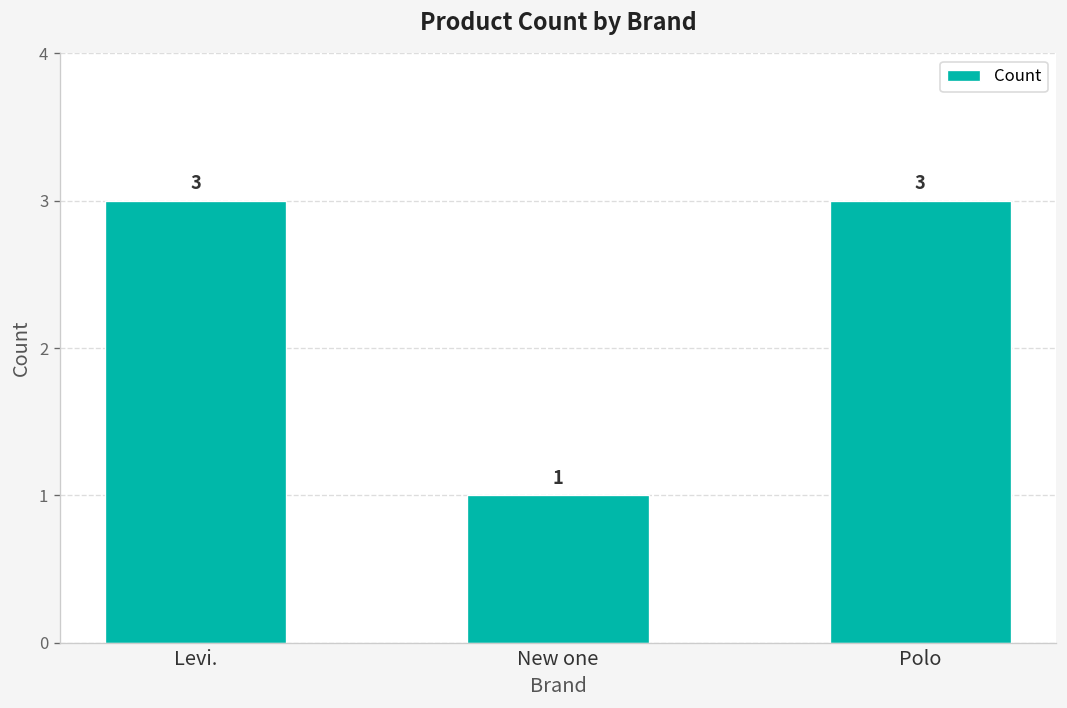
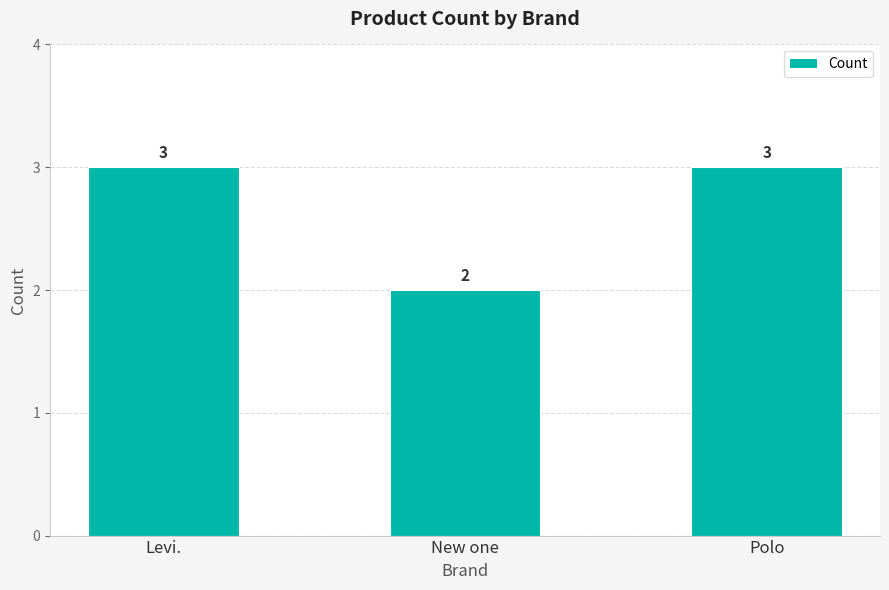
New one: 1 -> 2
